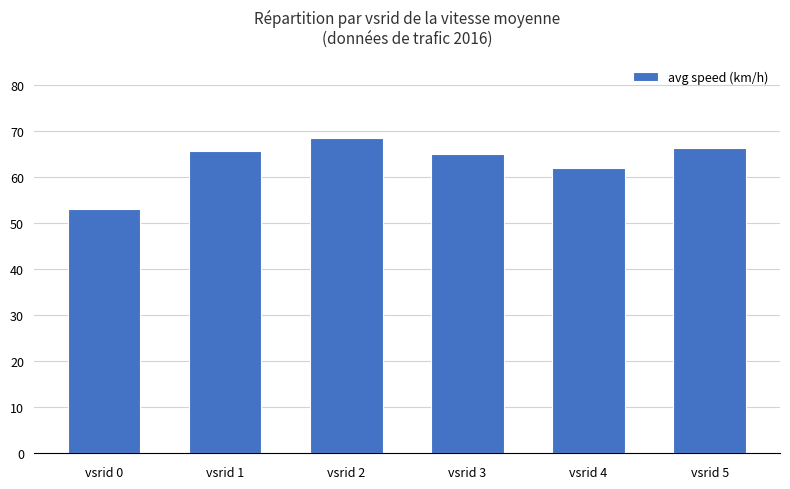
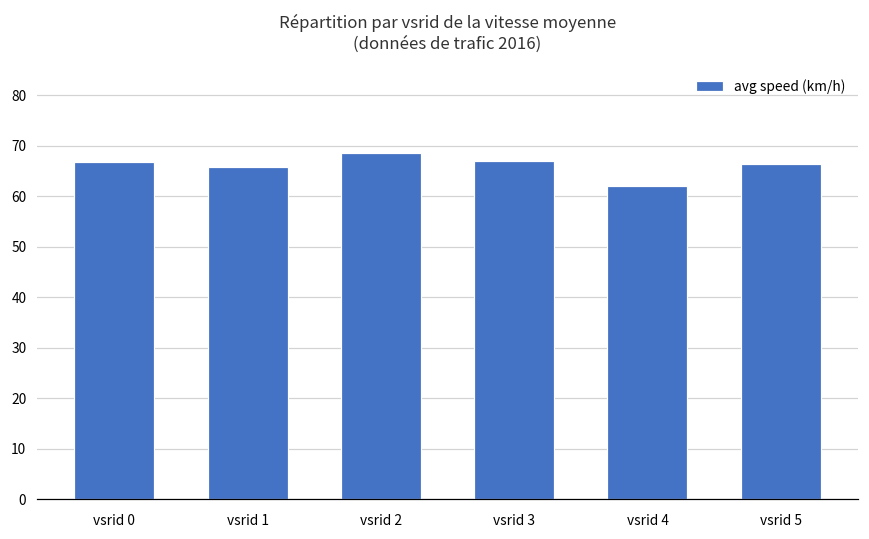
vsrid 0: 53 -> 67
vsrid 3: 65 -> 67
